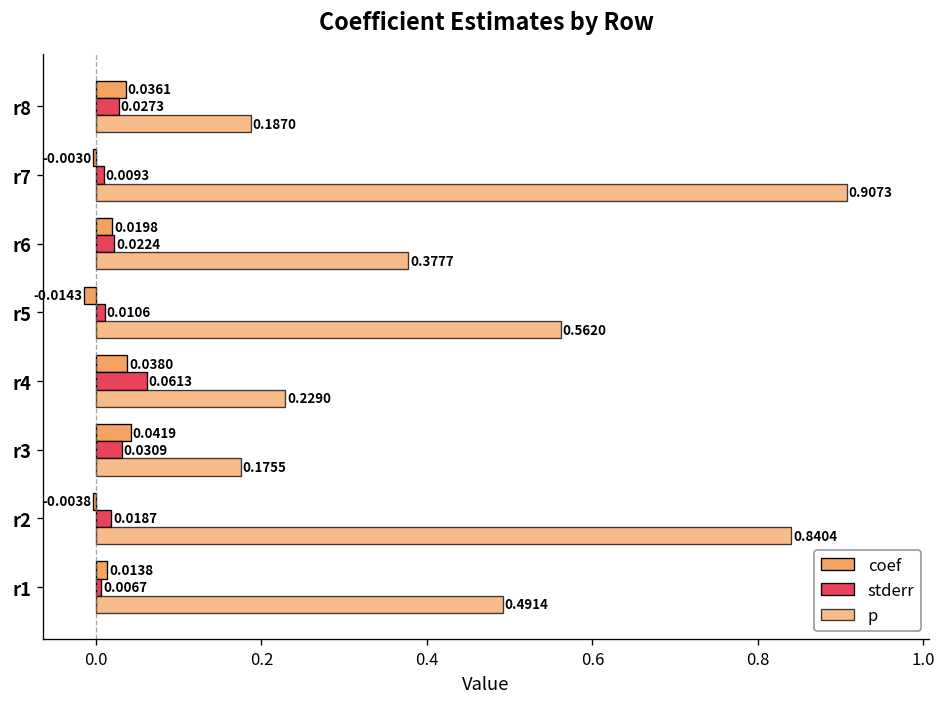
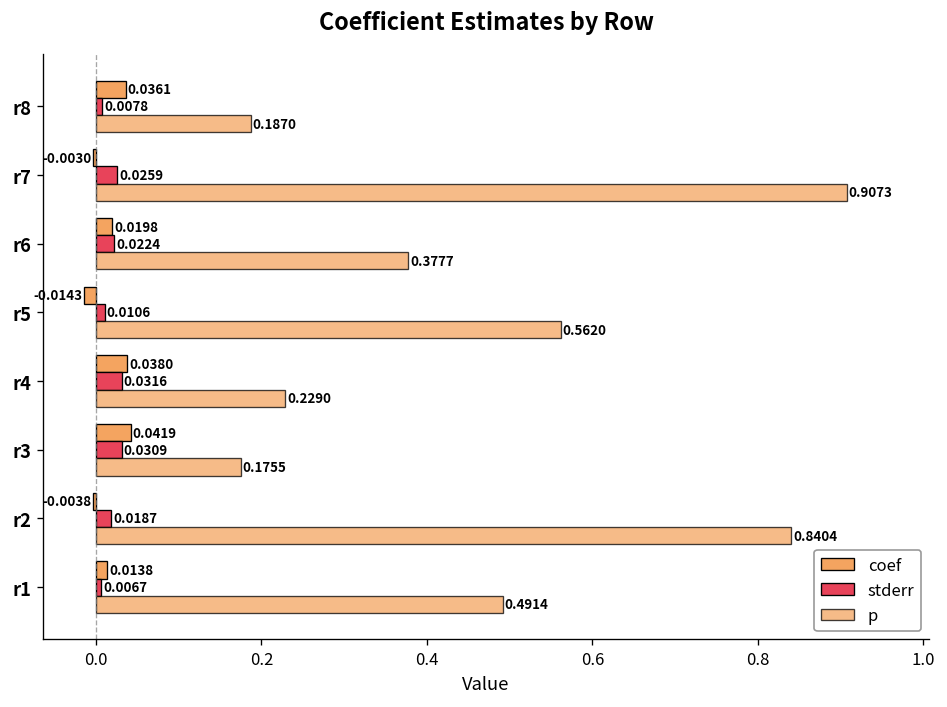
stderr, r8: 0.0273 -> 0.0078
stderr, r7: 0.0093 -> 0.0259
stderr, r4: 0.0613 -> 0.0316
